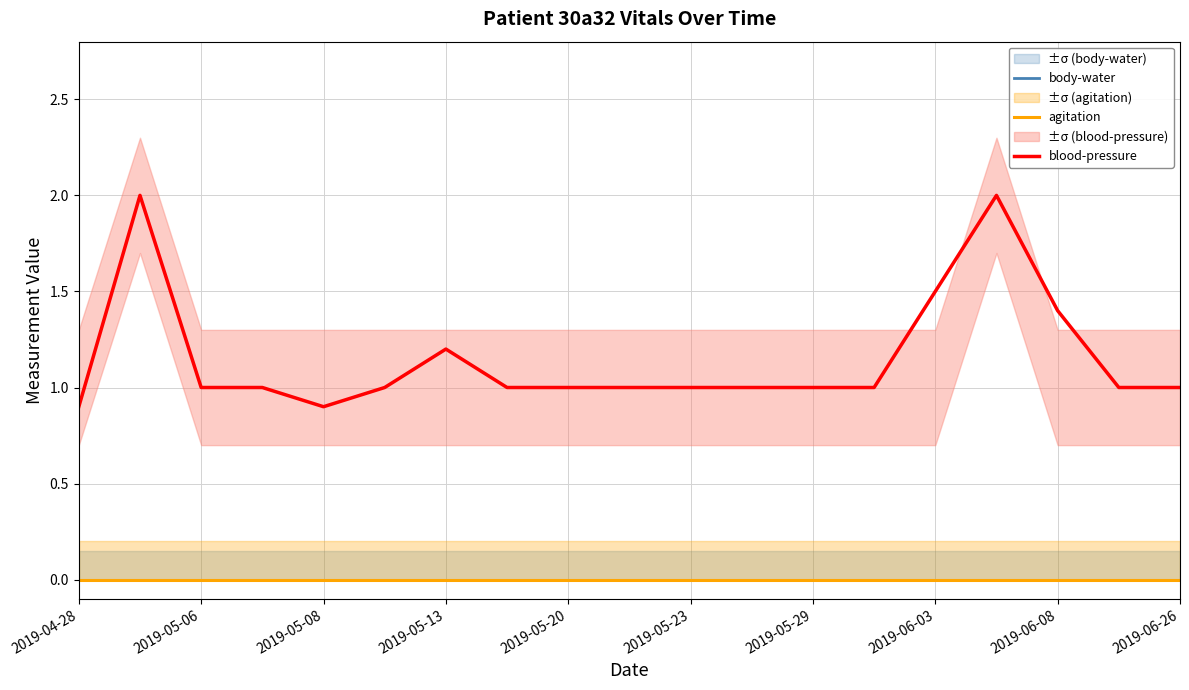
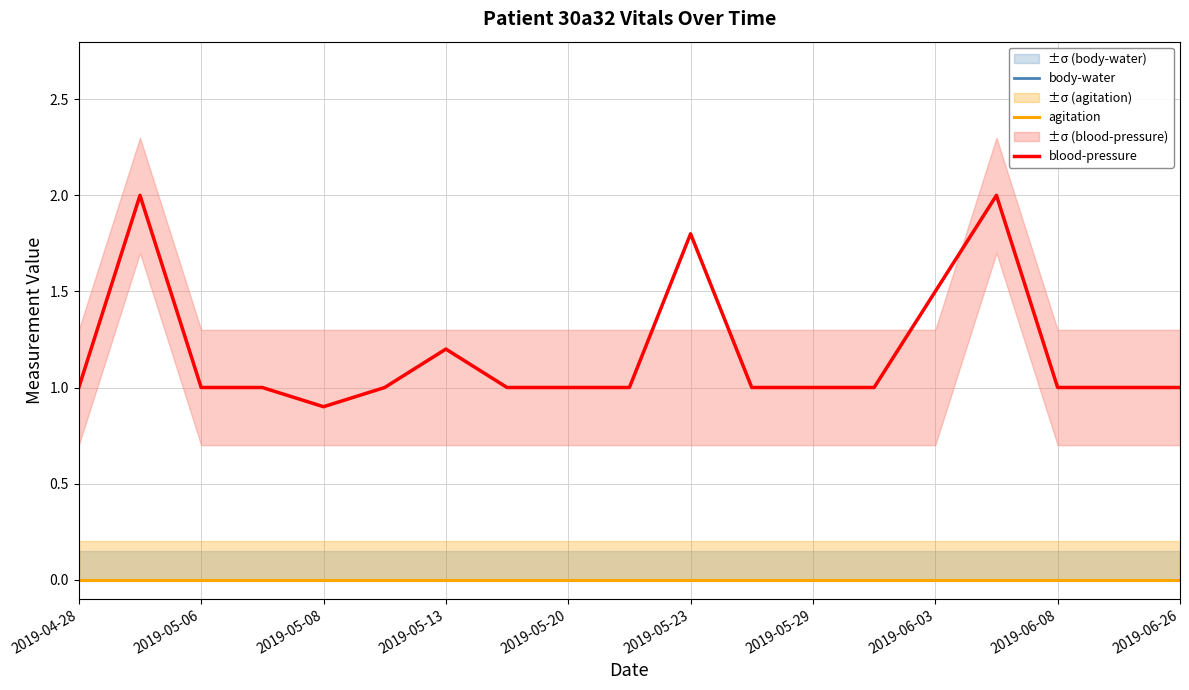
blood-pressure, 2019-04-28: 0.9 -> 1.0
blood-pressure, 2019-05-23: 1.0 -> 1.8
blood-pressure, 2019-06-08: 1.4 -> 1.0
